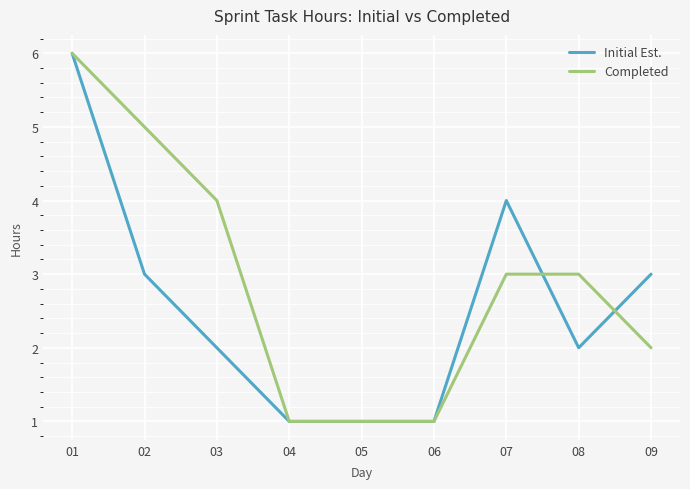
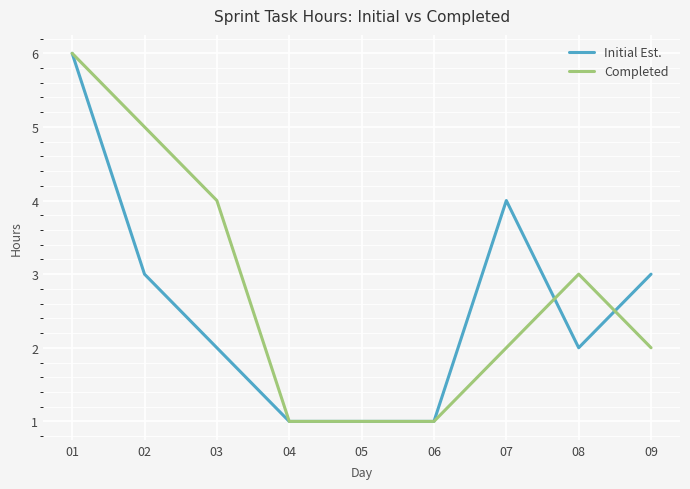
Completed, 07: 3 -> 2
